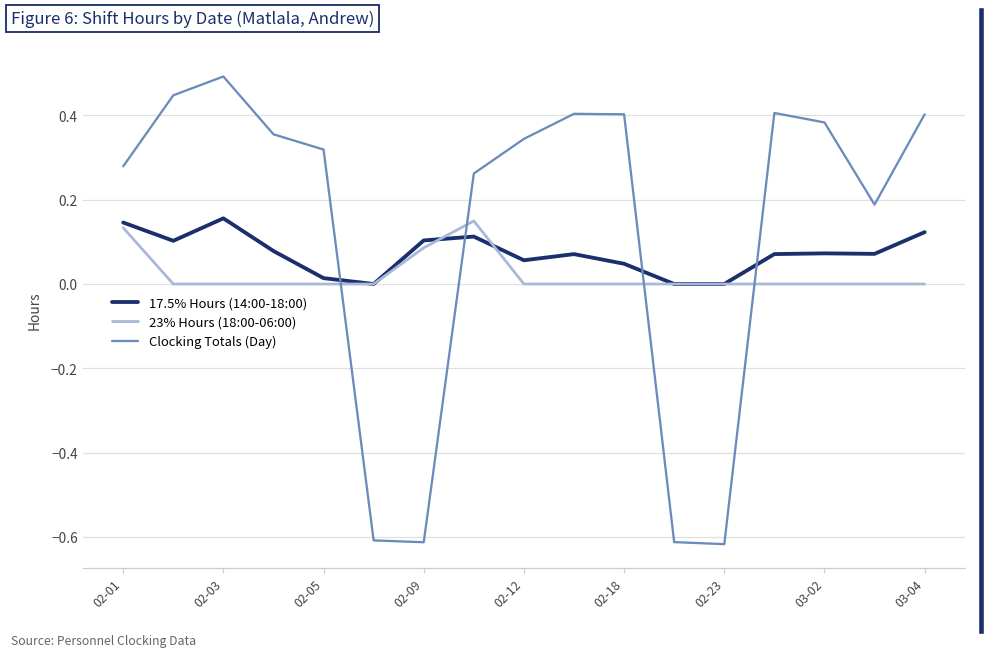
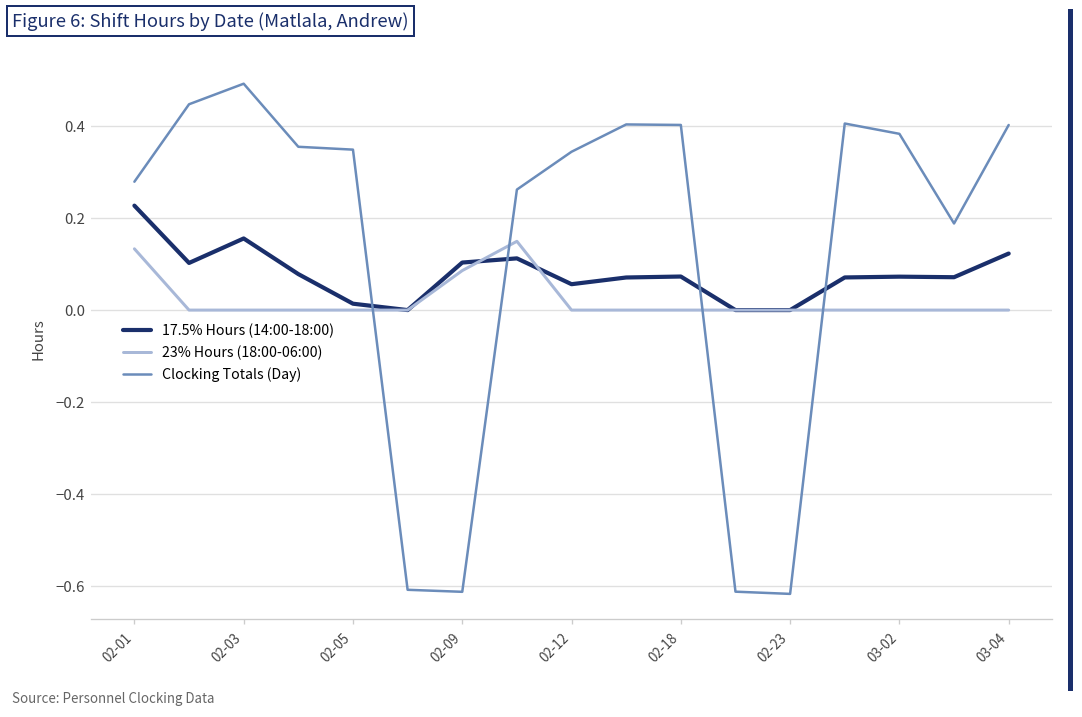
17.5% Hours (14:00-18:00), 02-01: 0.15 -> 0.23
Clocking Totals (Day), 02-05: 0.32 -> 0.35
17.5% Hours (14:00-18:00), 02-18: 0.05 -> 0.07
